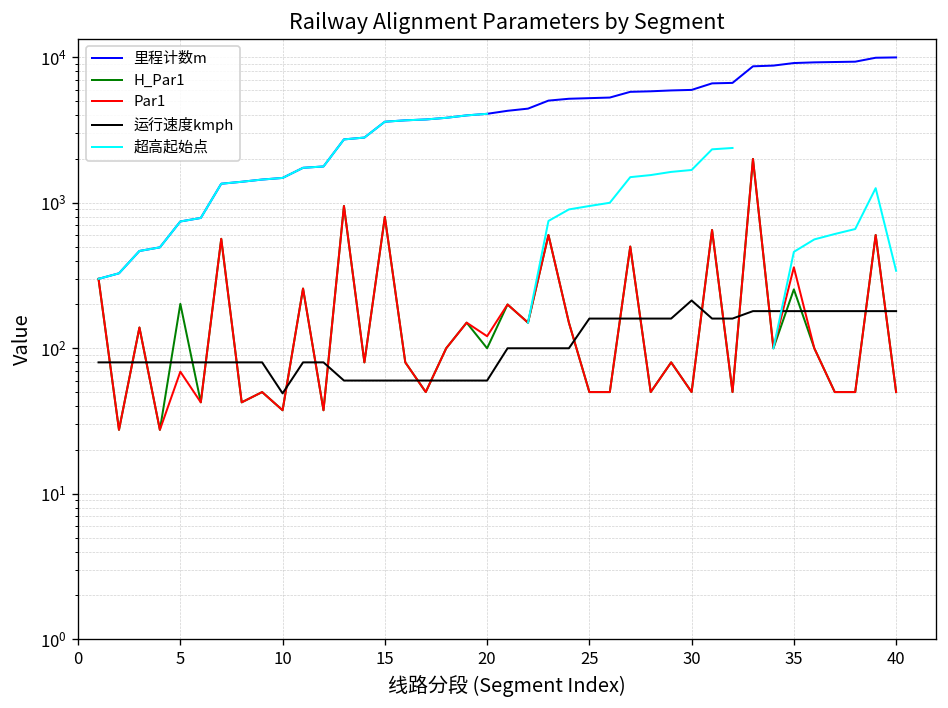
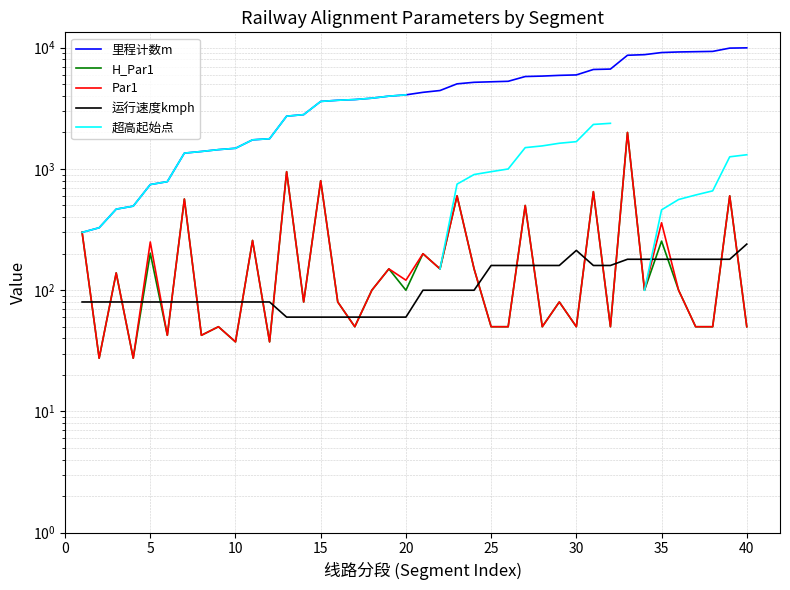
Par1, 5: 70 -> 250
运行速度kmph, 10: 49 -> 80
运行速度kmph, 40: 180 -> 240
超高起始点, 40: 340 -> 1300
